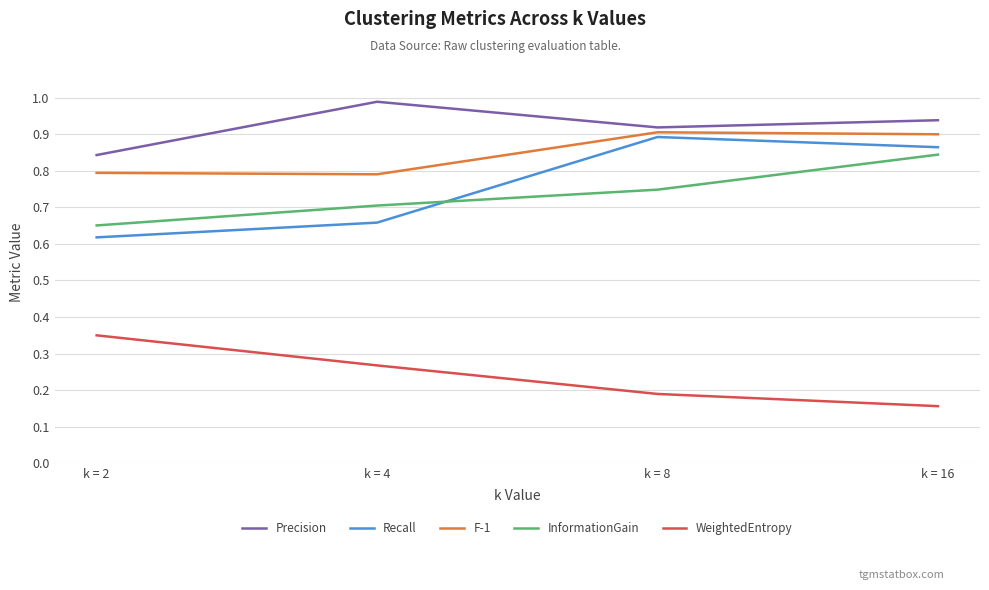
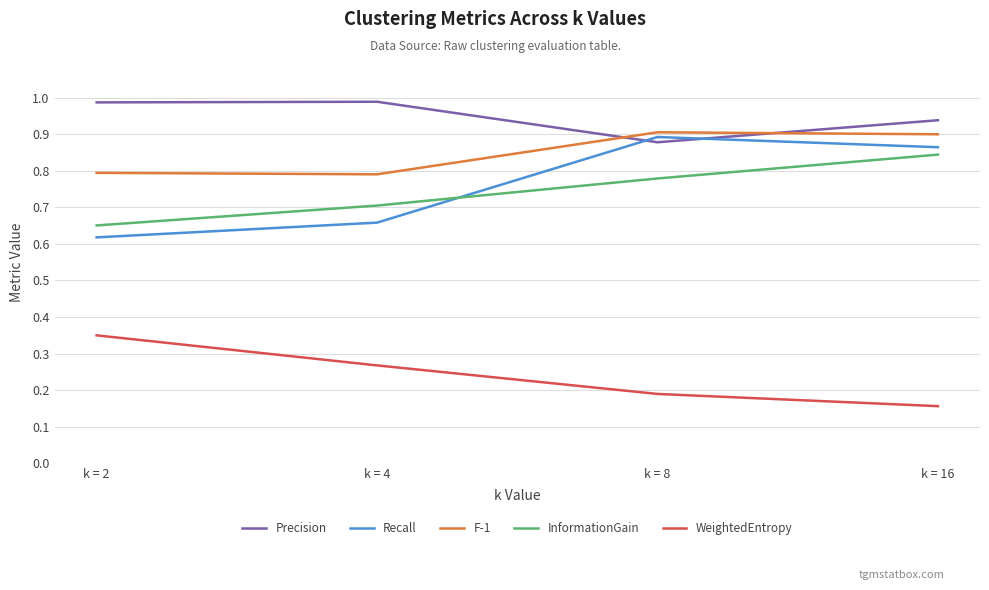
Precision, k = 2: 0.84 -> 0.99
Precision, k = 8: 0.92 -> 0.88
InformationGain, k = 8: 0.75 -> 0.78
